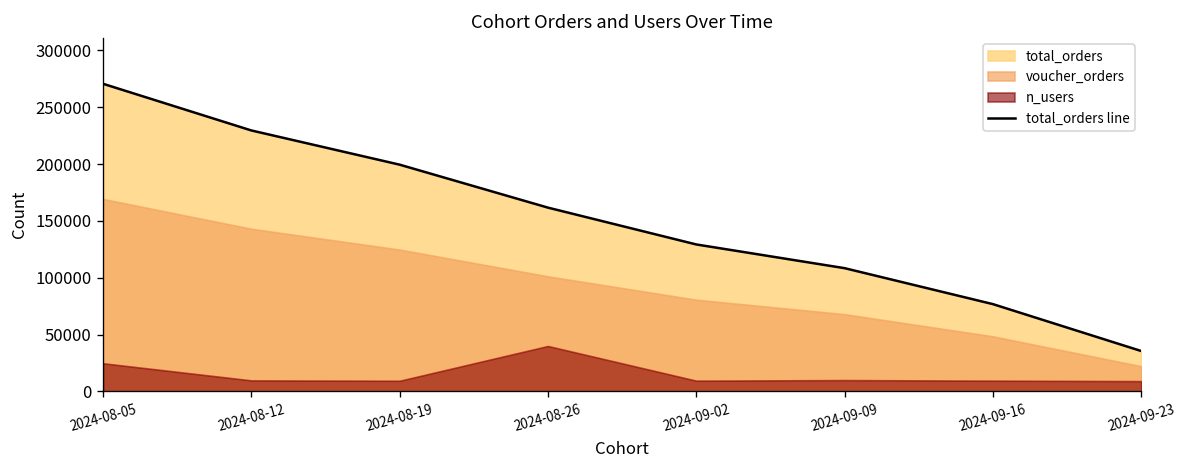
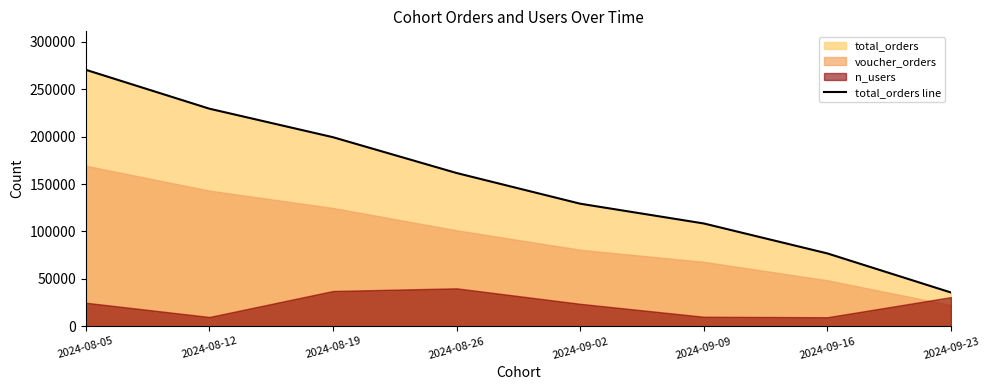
n_users, 2024-08-19: 10000 -> 40000
n_users, 2024-09-02: 10000 -> 20000
n_users, 2024-09-23: 10000 -> 30000
